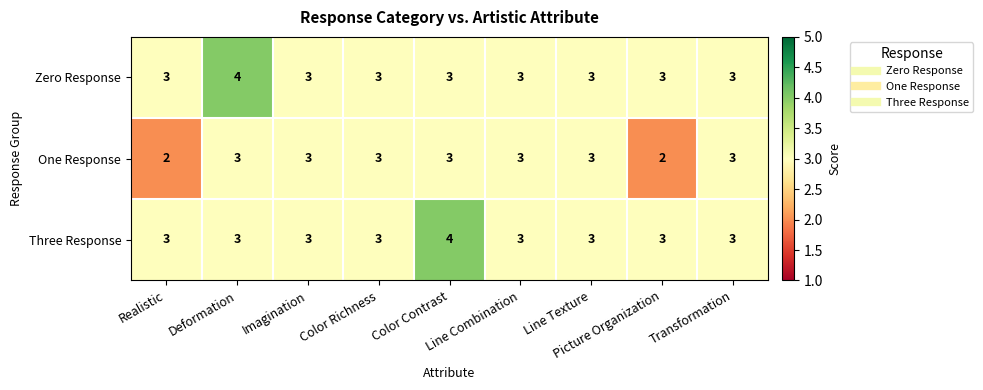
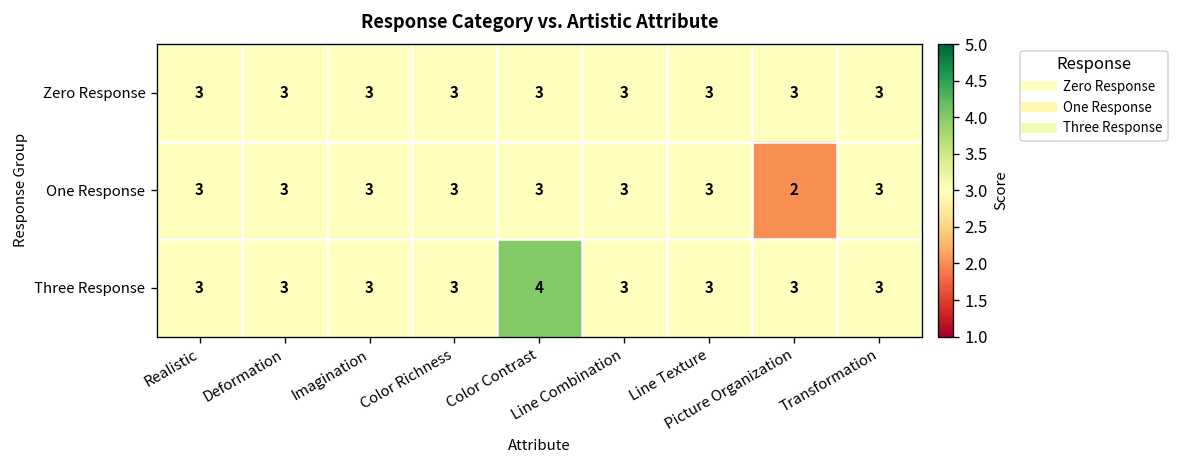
Zero Response, Deformation: 4 -> 3
One Response, Realistic: 2 -> 3
